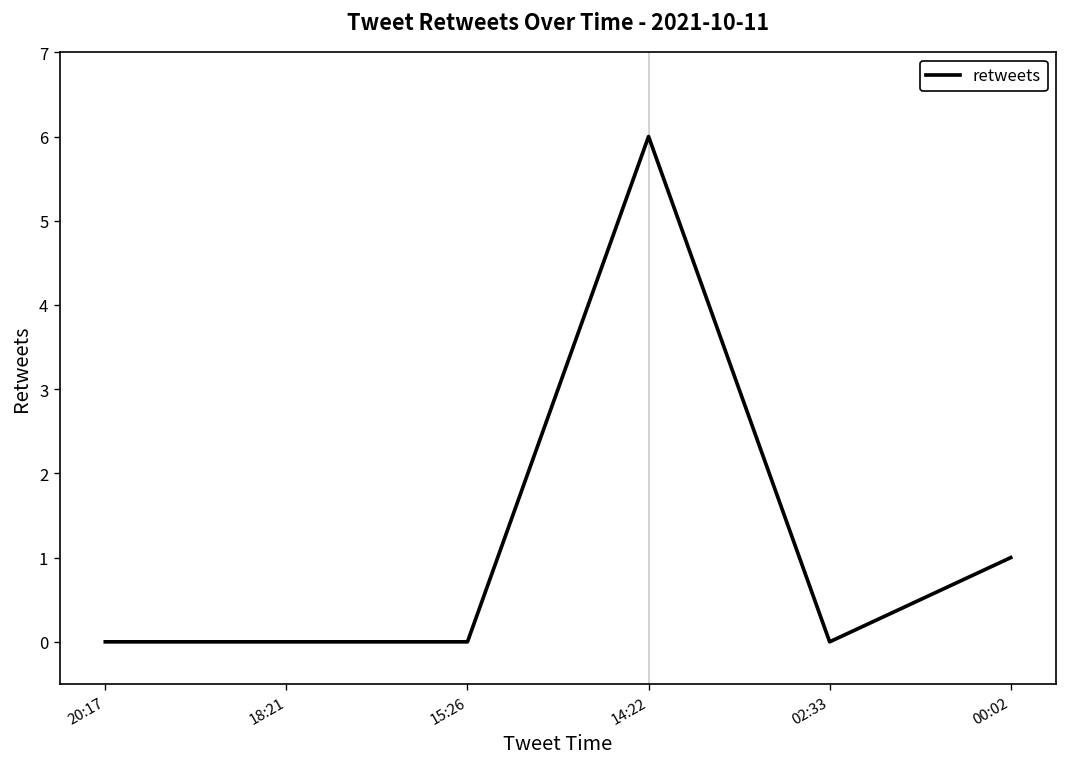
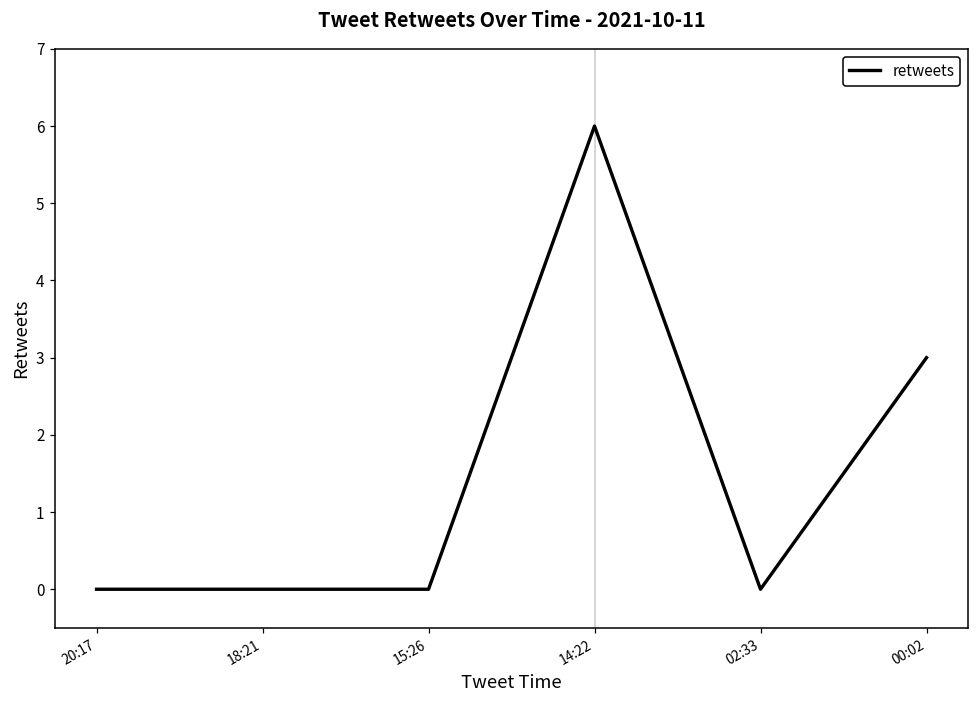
00:02: 1 -> 3
